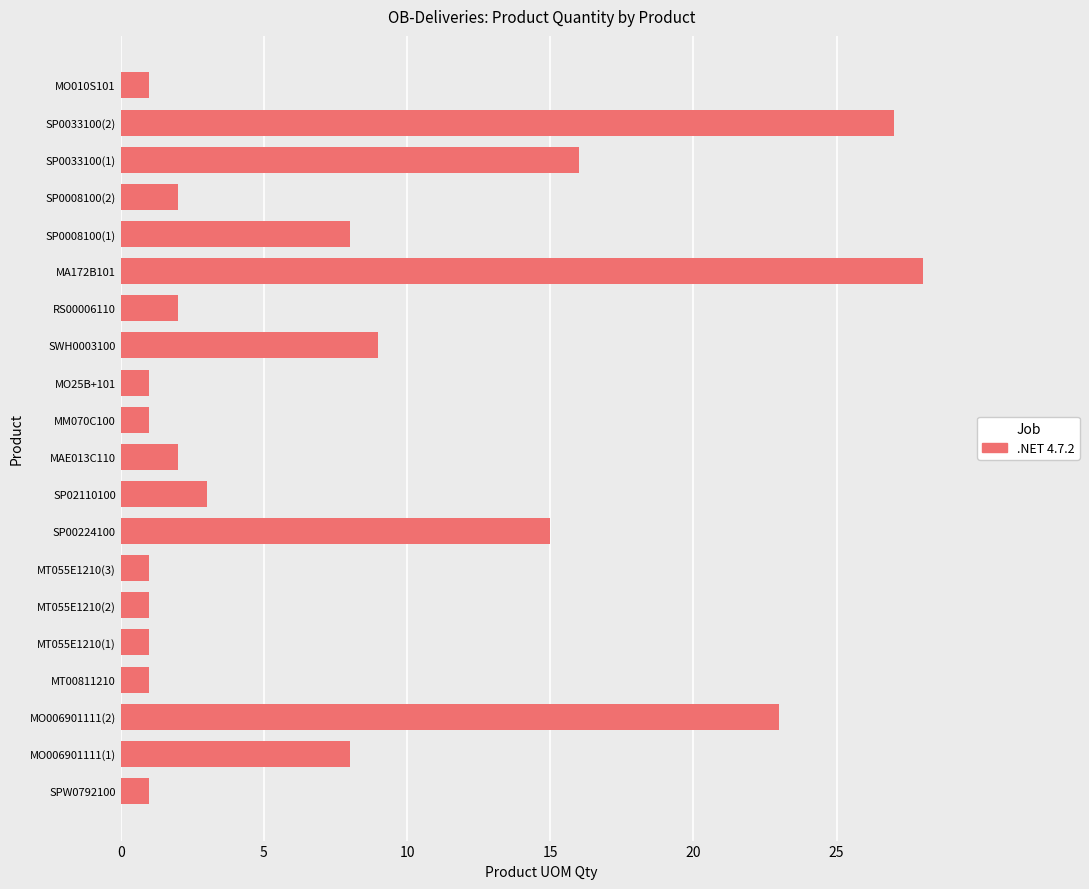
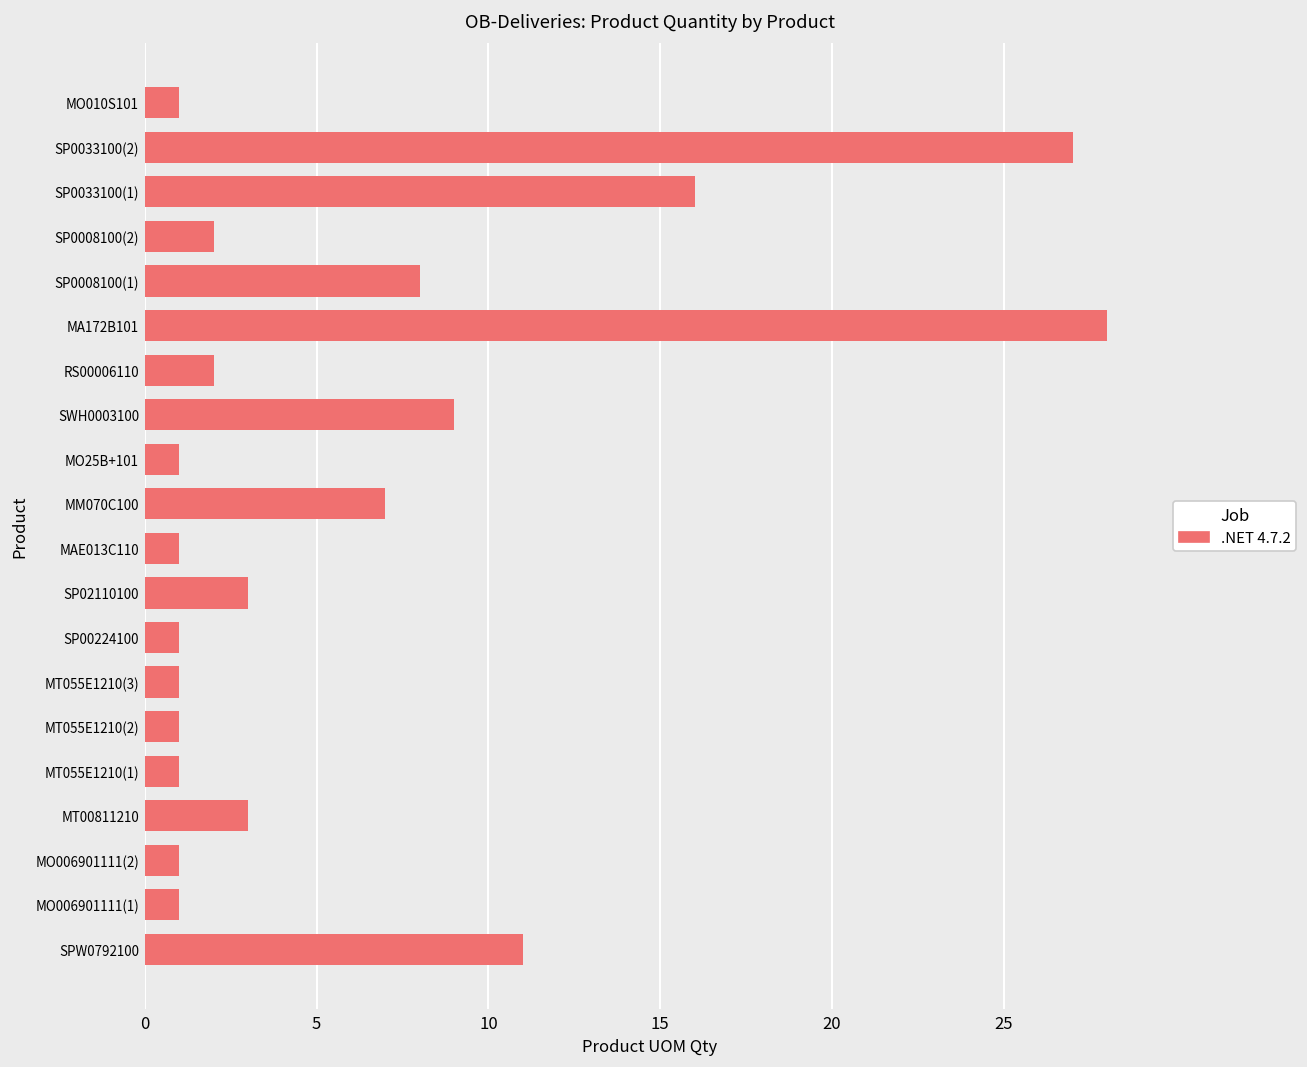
MM070C100: 1 -> 7
MAE013C110: 2 -> 1
SP00224100: 15 -> 1
MT00811210: 1 -> 3
MO006901111(2): 23 -> 1
MO006901111(1): 8 -> 1
SPW0792100: 1 -> 11
